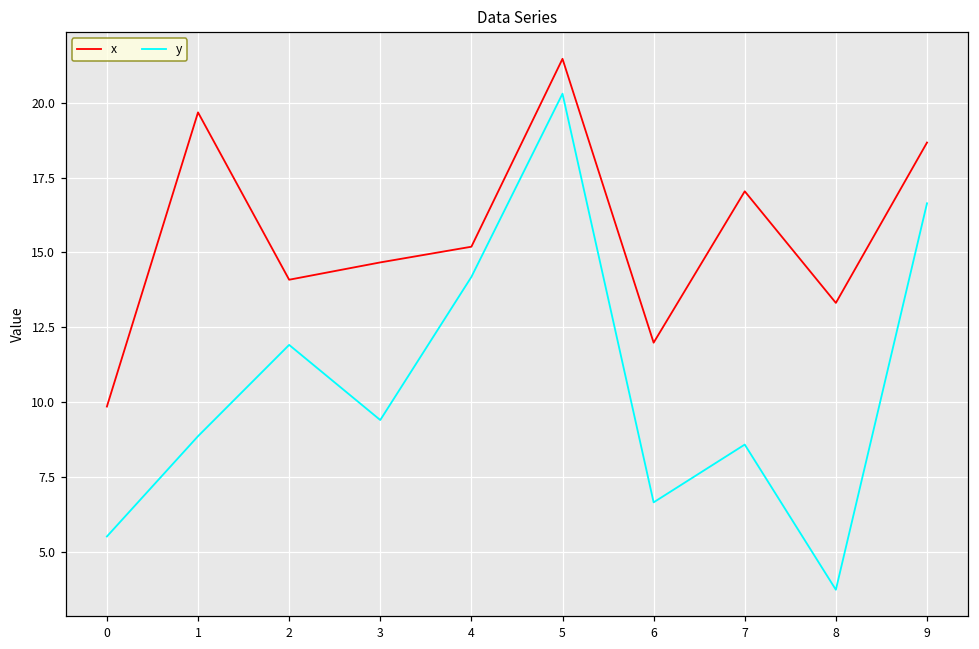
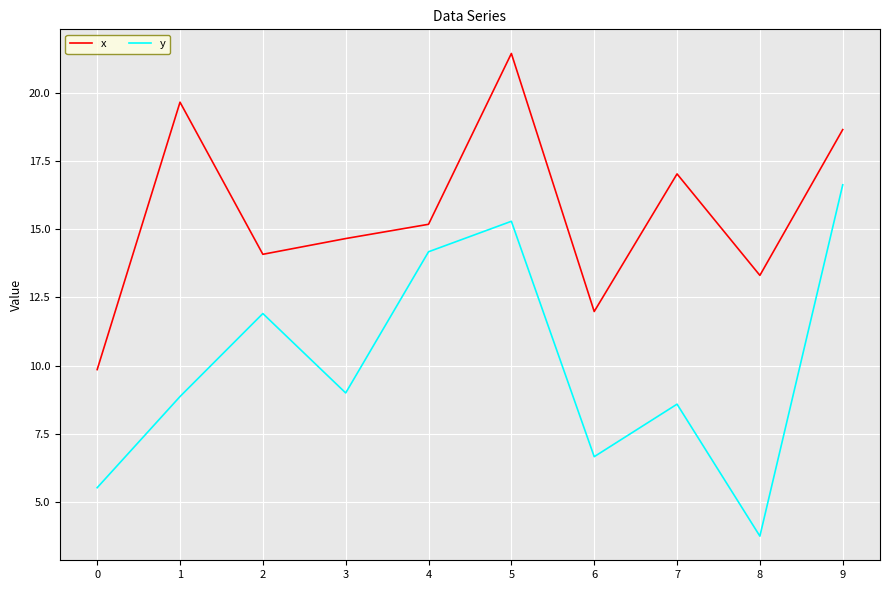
y, 3: 9.4 -> 9.0
y, 5: 20.3 -> 15.3
